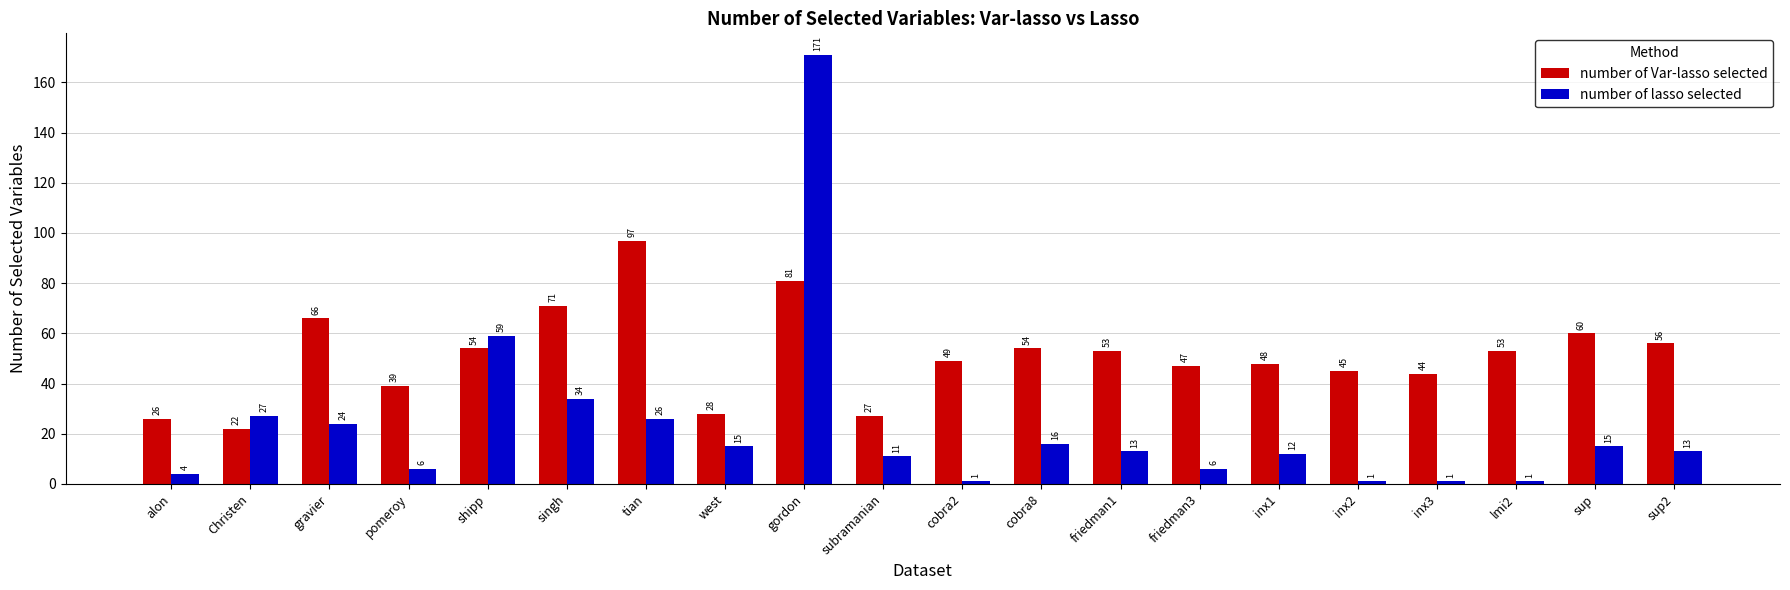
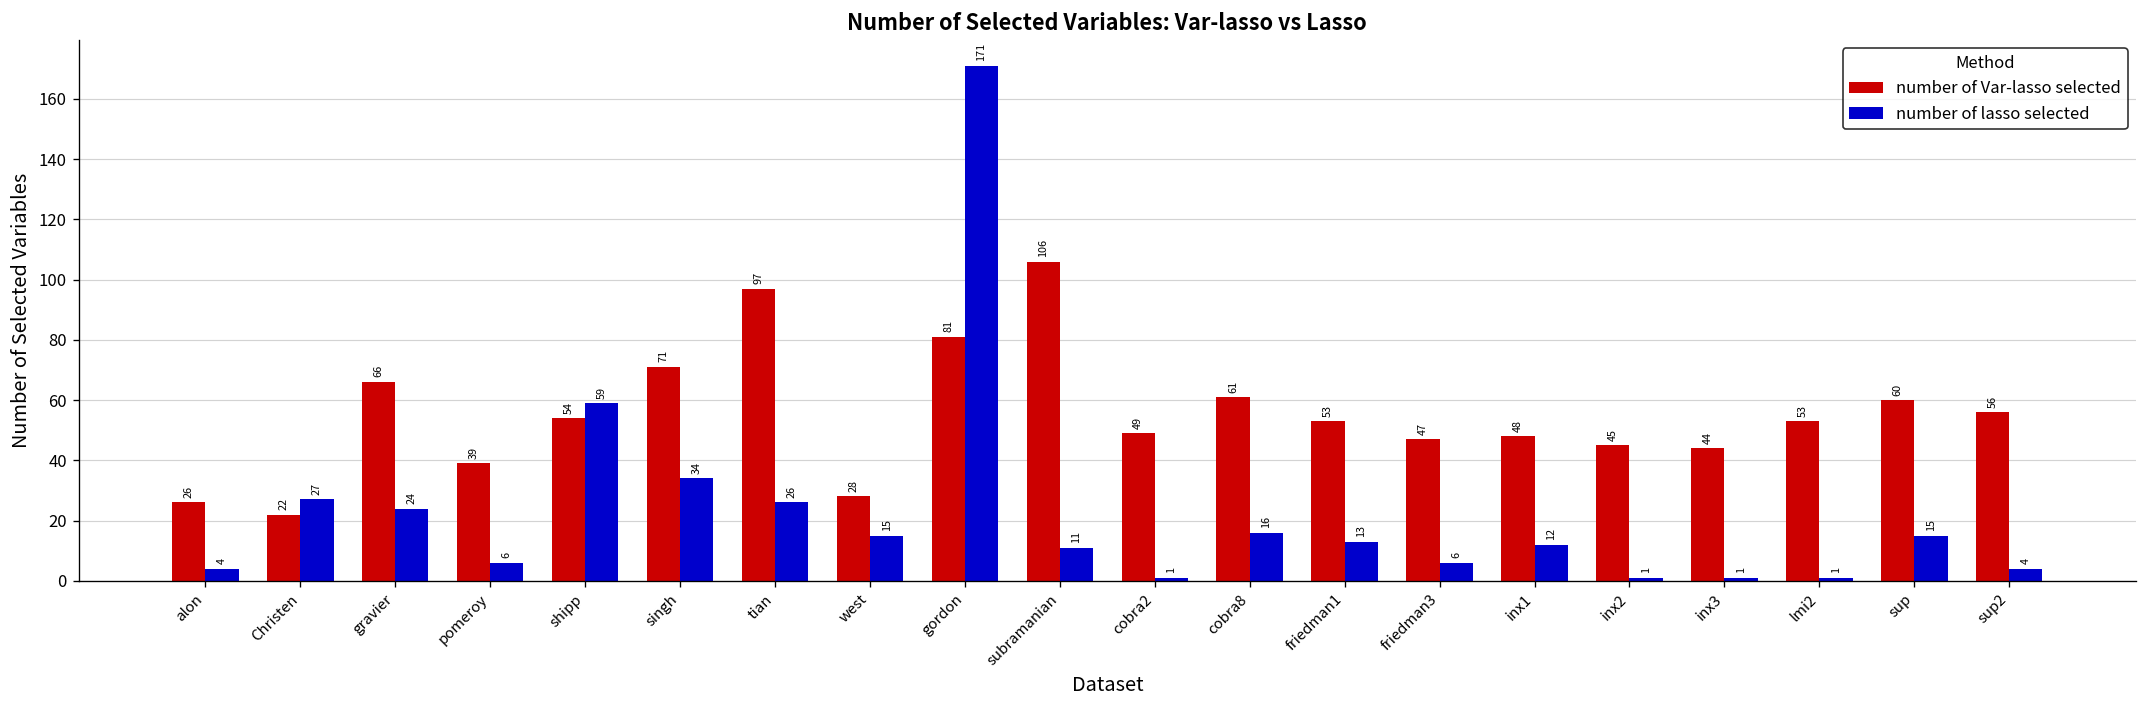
number of Var-lasso selected, subramanian: 27 -> 106
number of Var-lasso selected, cobra8: 54 -> 61
number of lasso selected, sup2: 13 -> 4
